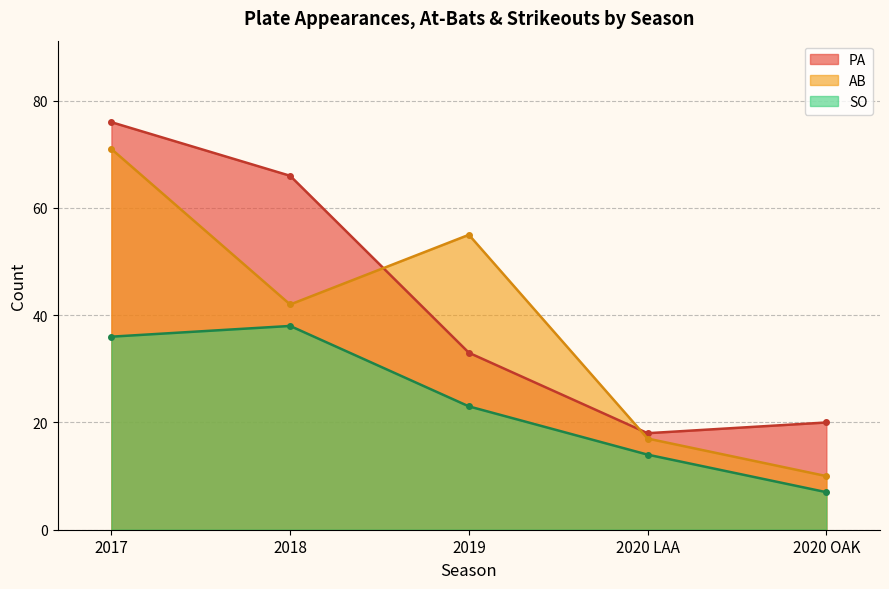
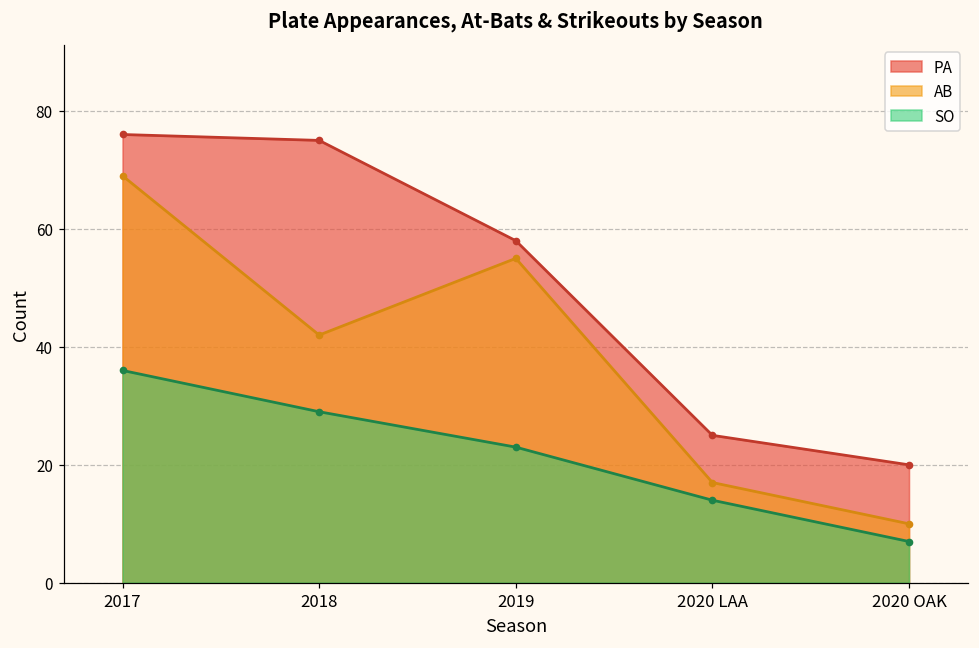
AB, 2017: 71 -> 69
PA, 2018: 66 -> 75
SO, 2018: 38 -> 29
PA, 2019: 33 -> 58
PA, 2020 LAA: 18 -> 25
